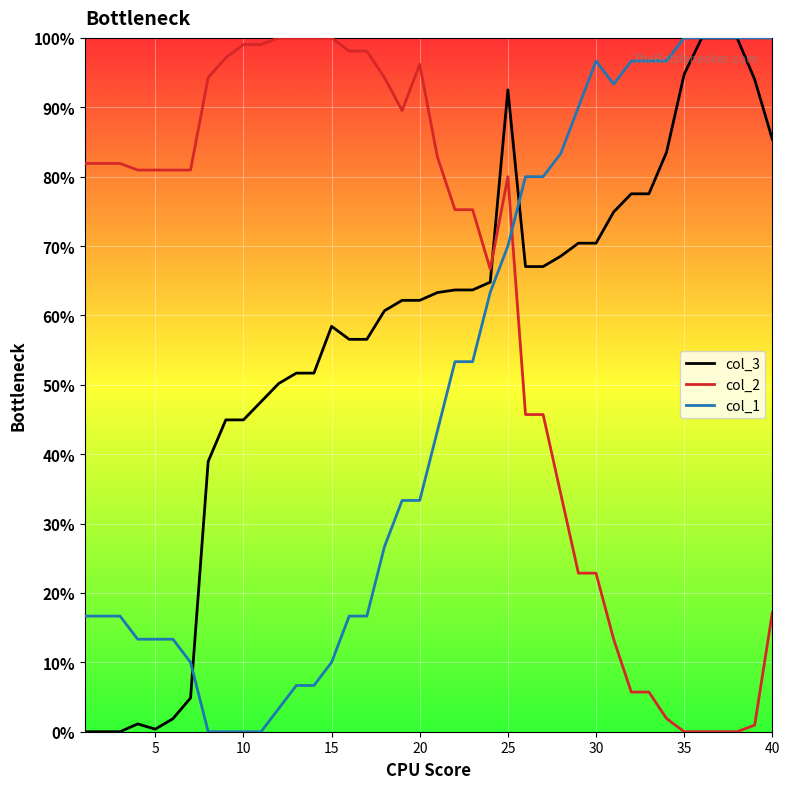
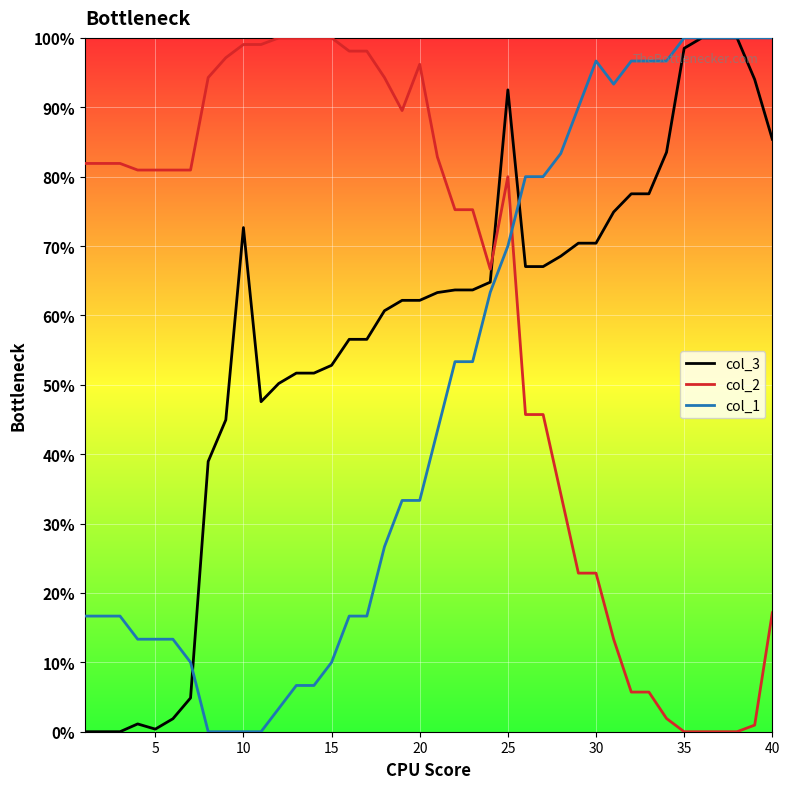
col_3, 10: 45% -> 73%
col_3, 15: 58% -> 53%
col_3, 35: 95% -> 99%
